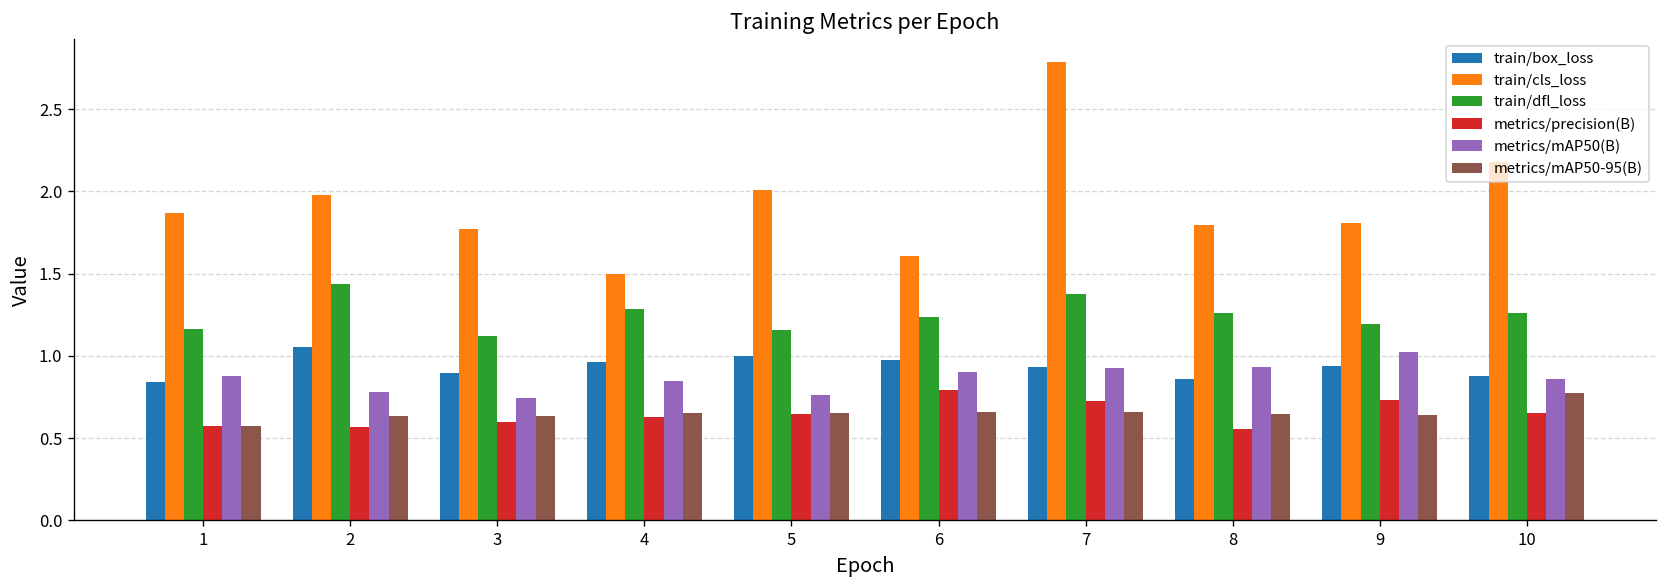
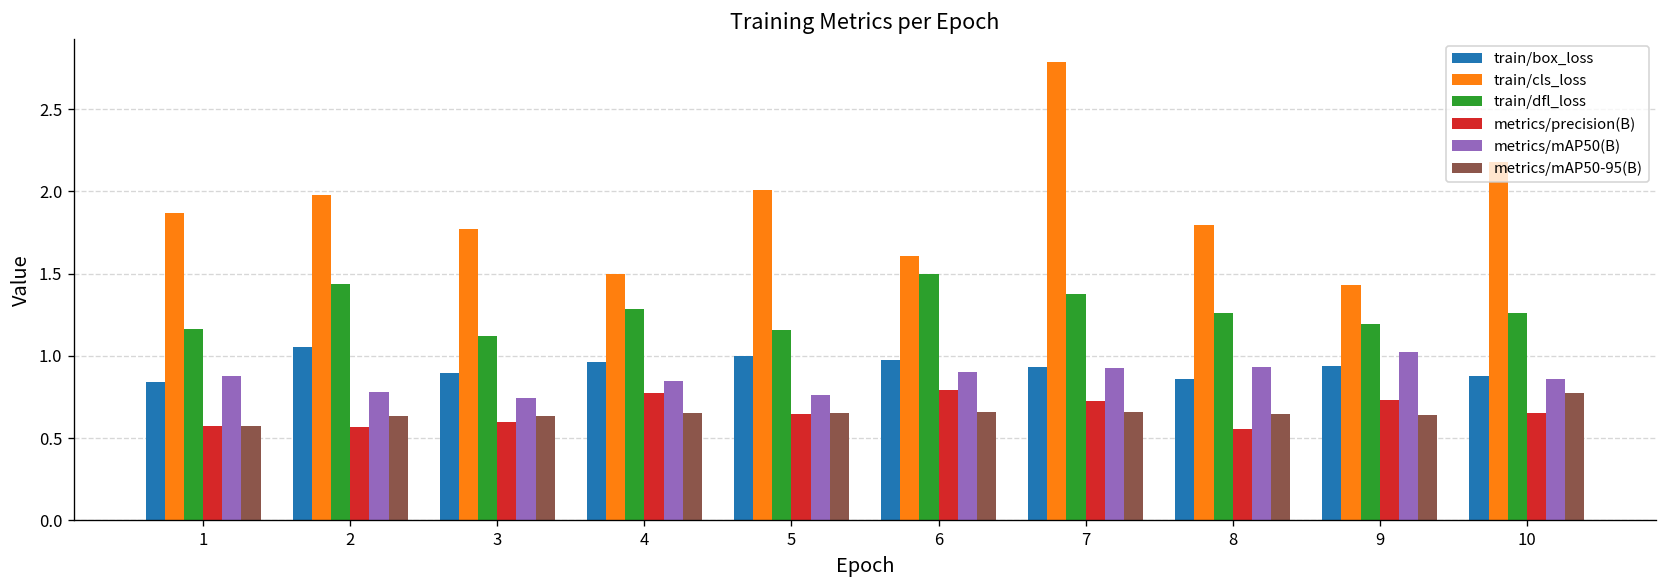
metrics/precision(B), 4: 0.63 -> 0.77
train/dfl_loss, 6: 1.24 -> 1.50
train/cls_loss, 9: 1.81 -> 1.43
